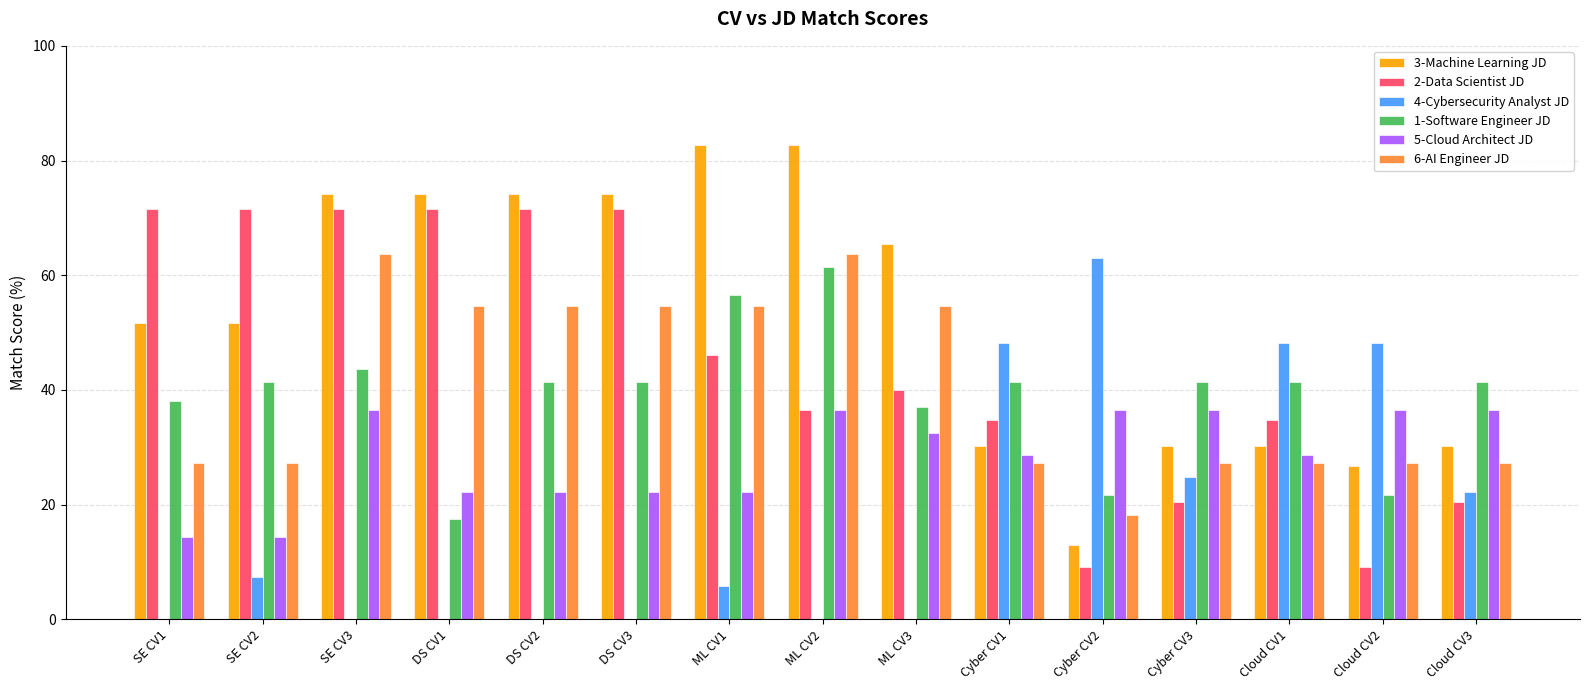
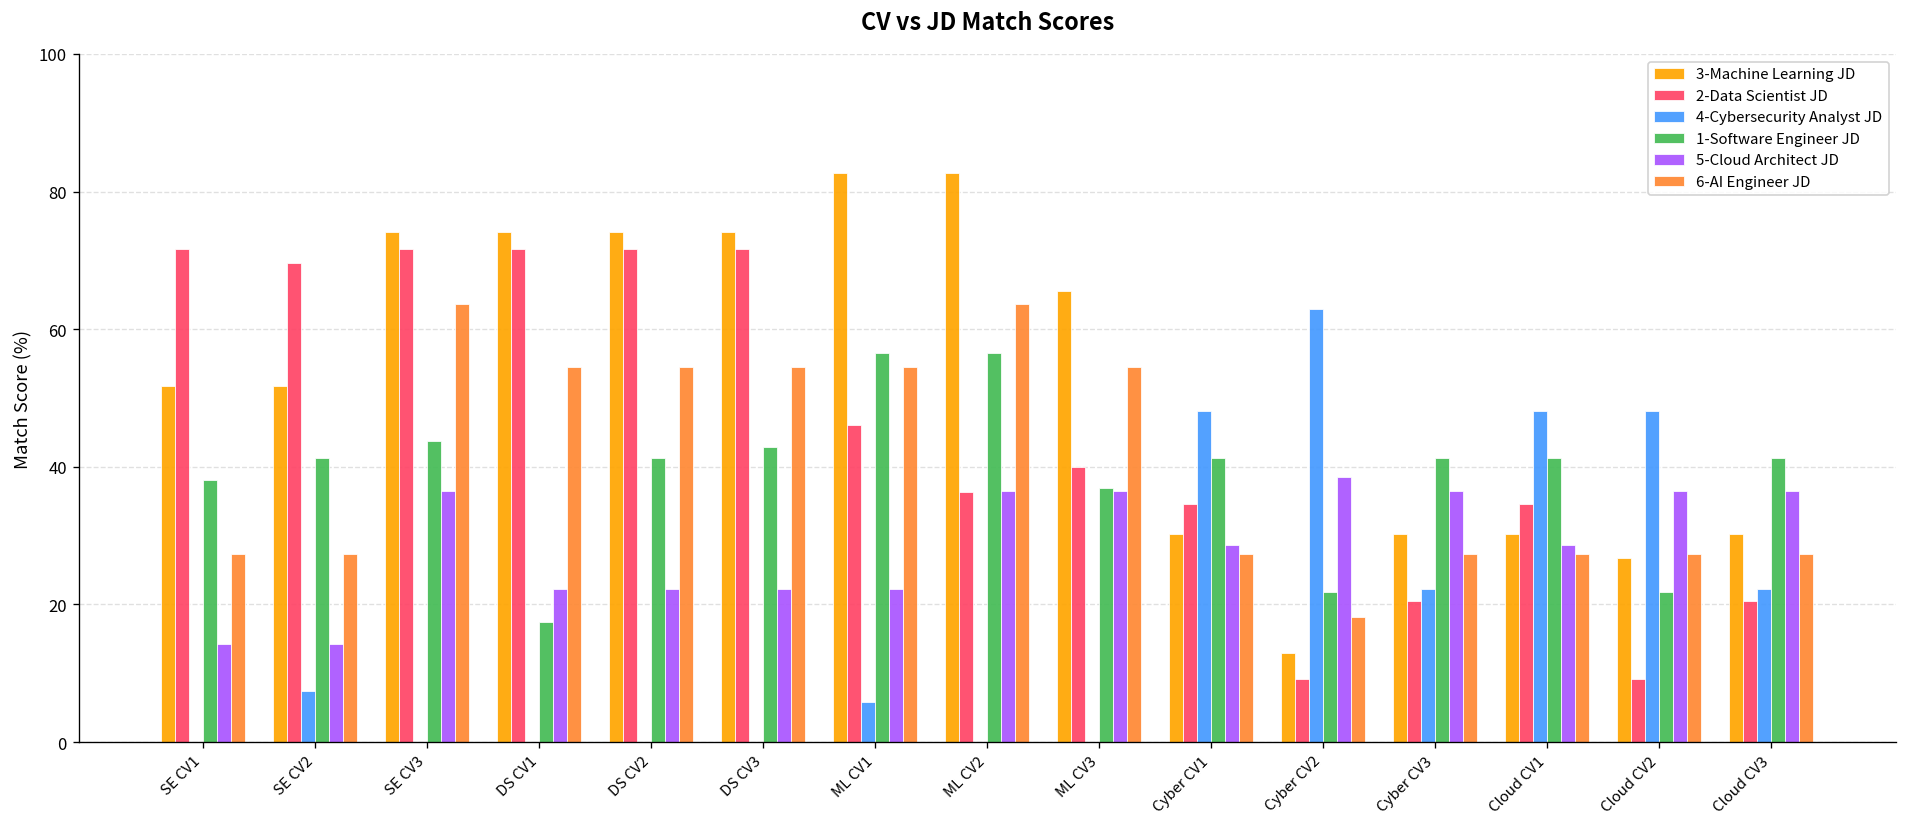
2-Data Scientist JD, SE CV2: 72 -> 70
1-Software Engineer JD, DS CV3: 41 -> 43
1-Software Engineer JD, ML CV2: 62 -> 57
5-Cloud Architect JD, ML CV3: 32 -> 37
5-Cloud Architect JD, Cyber CV2: 37 -> 38
4-Cybersecurity Analyst JD, Cyber CV3: 25 -> 22
